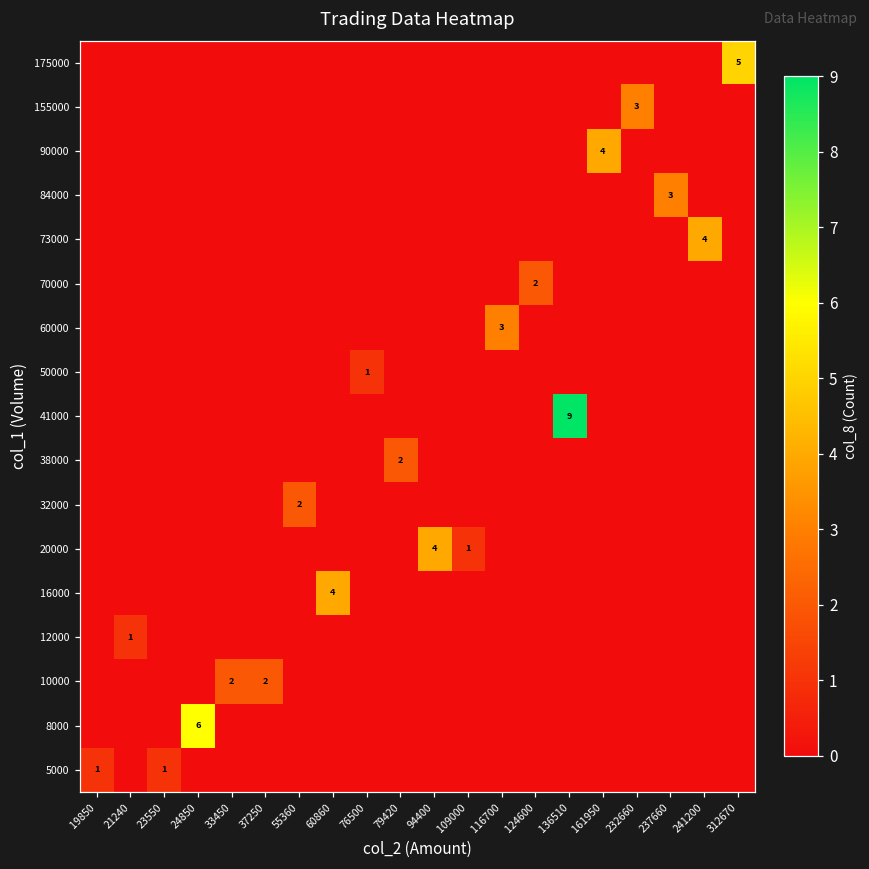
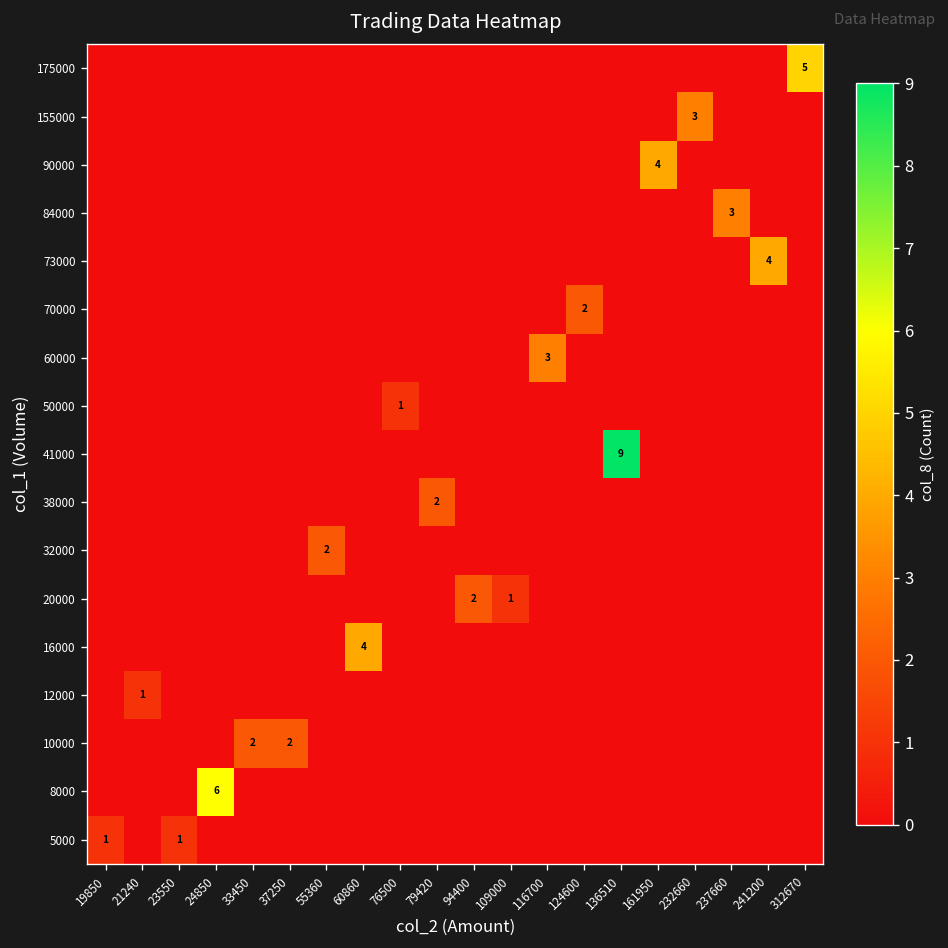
20000, 94400: 4 -> 2
